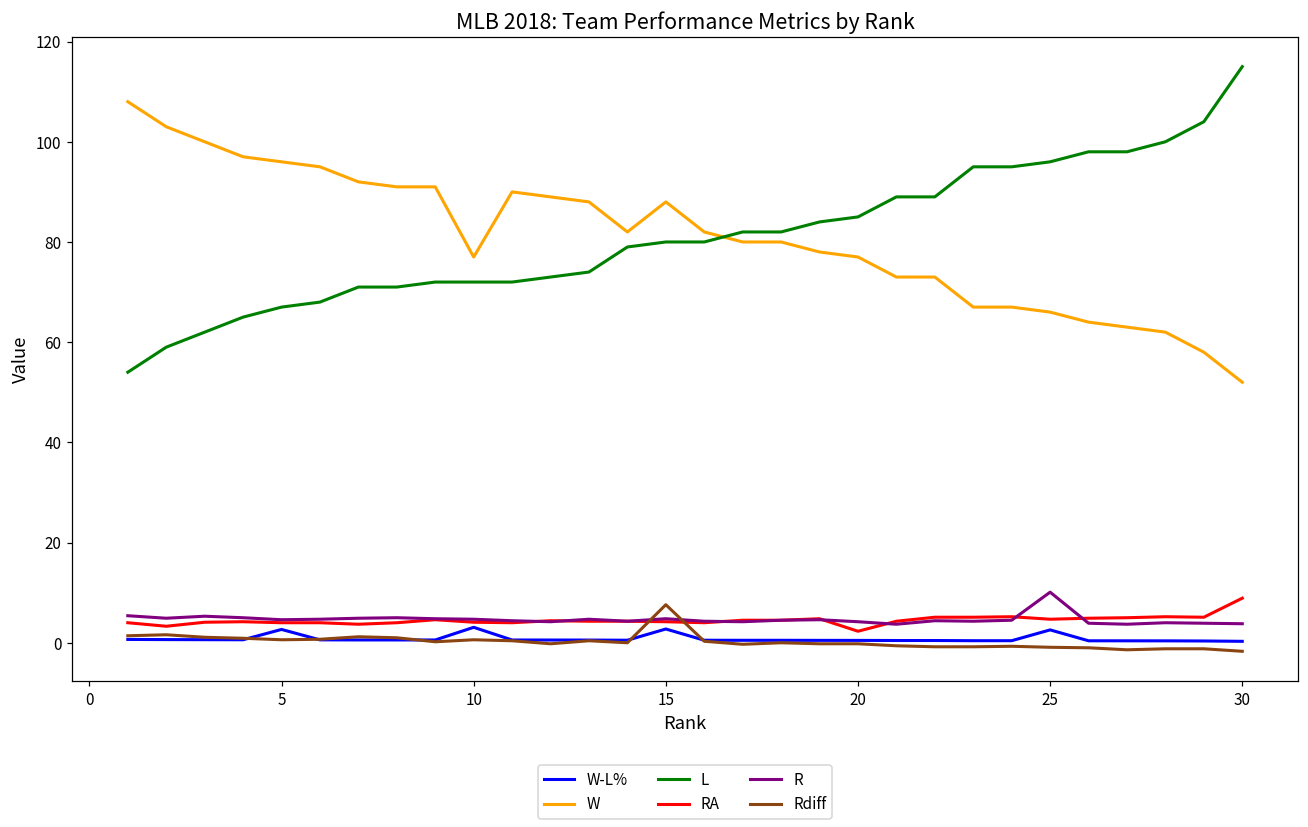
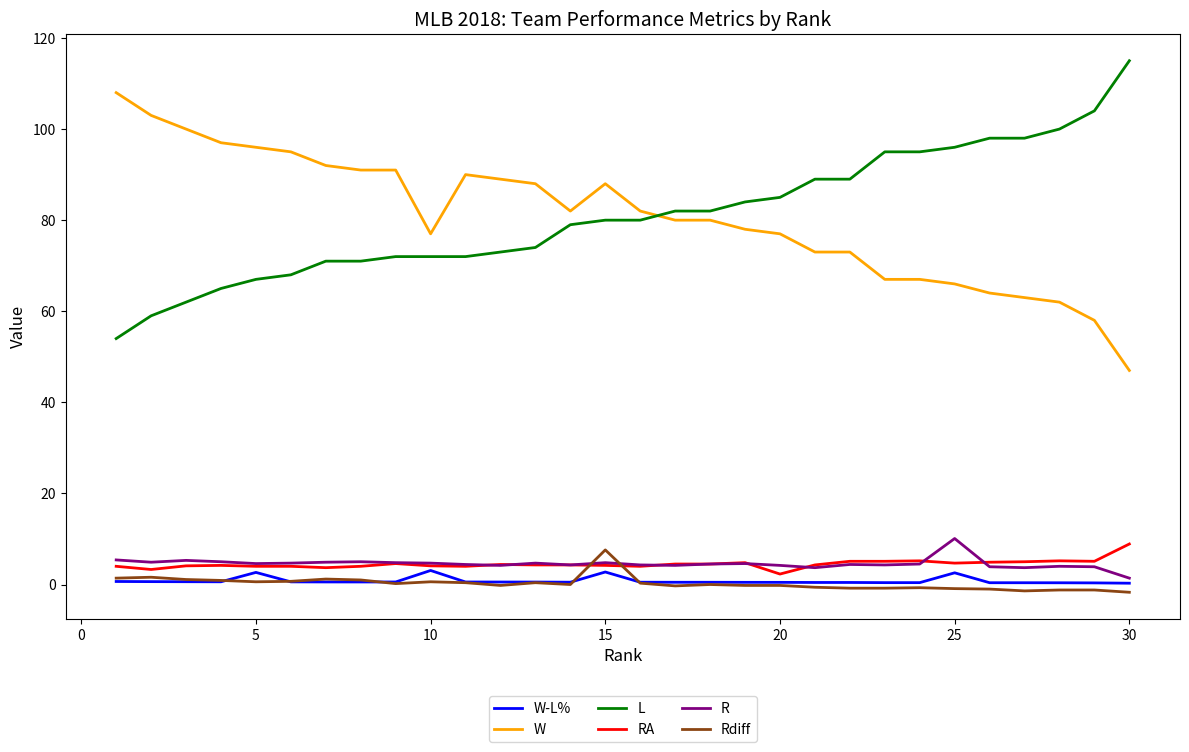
W, 30: 52 -> 47
R, 30: 4 -> 1
